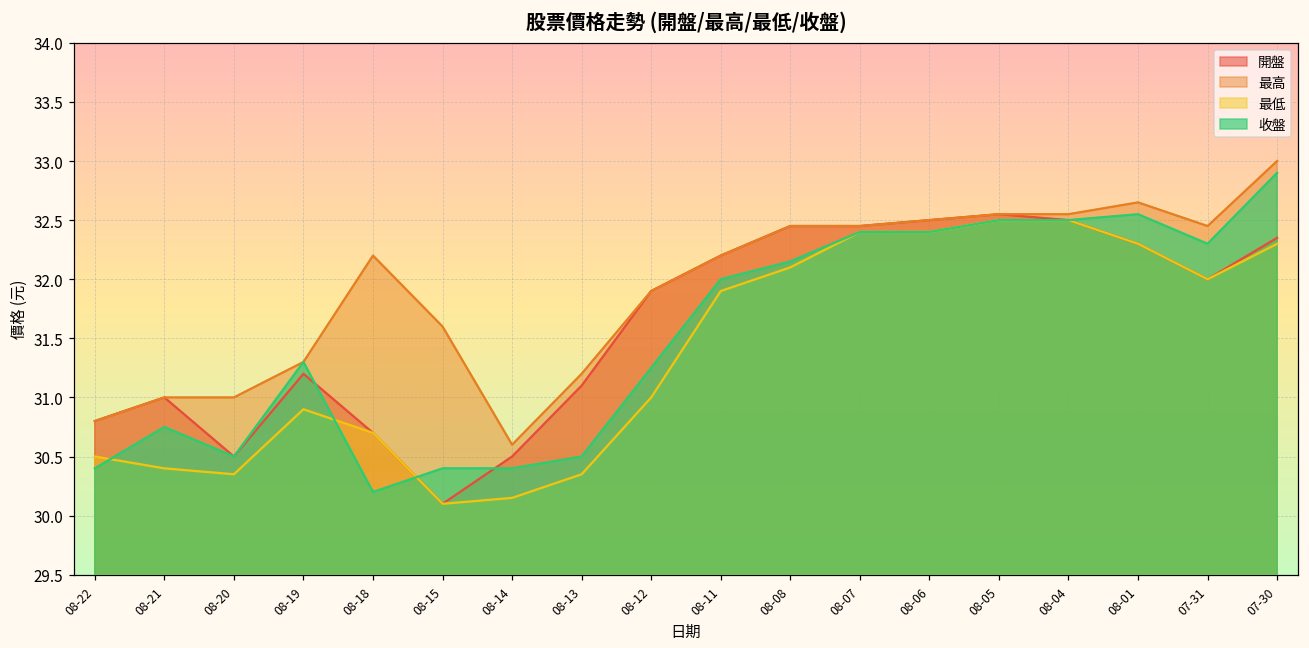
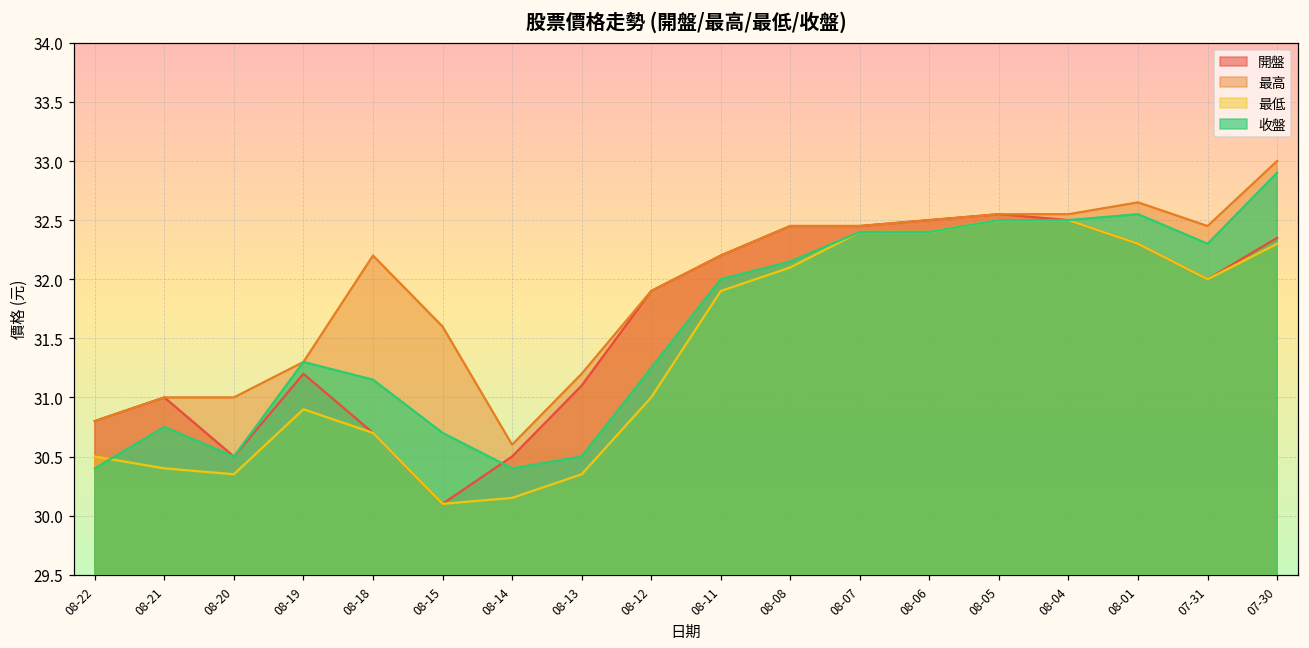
收盤, 08-18: 30.20 -> 31.15
收盤, 08-15: 30.4 -> 30.7
